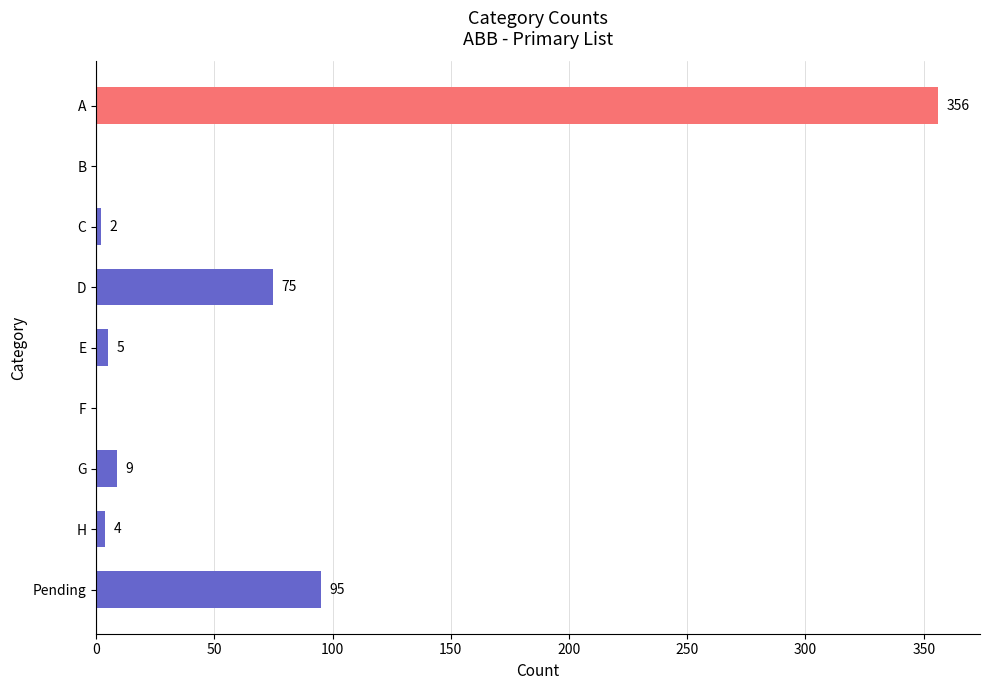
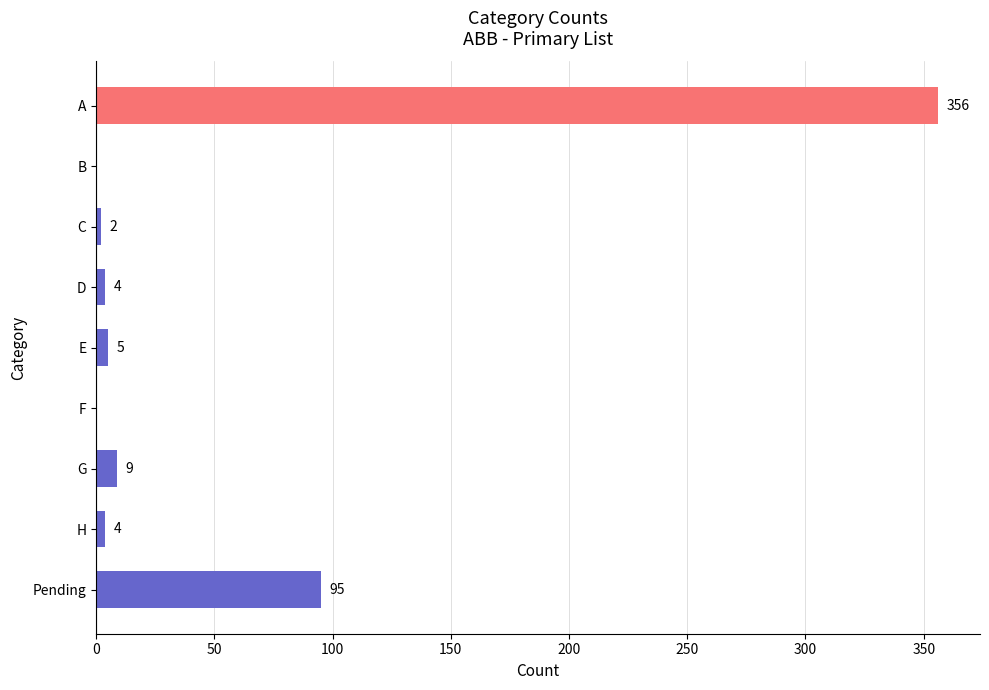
D: 75 -> 4
